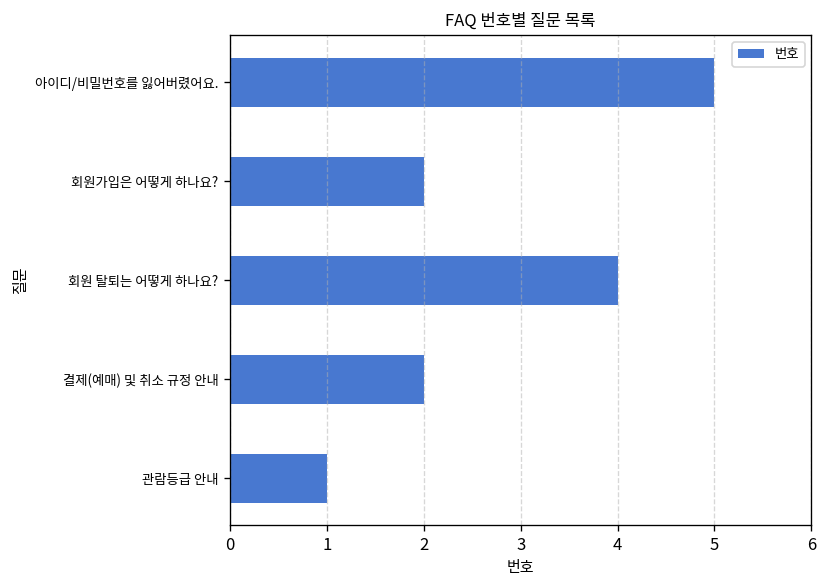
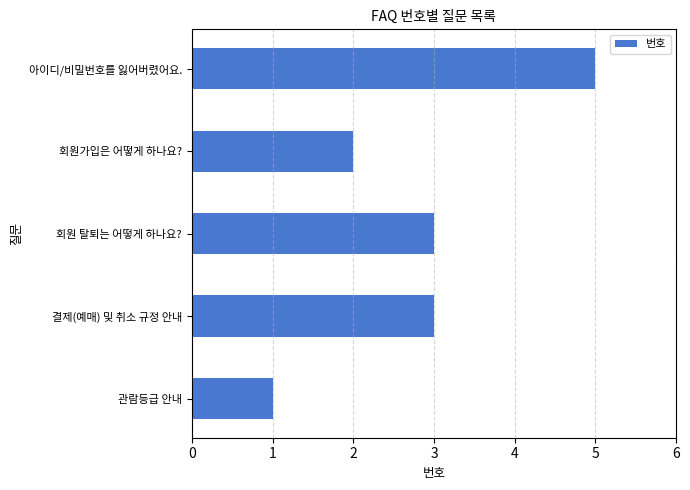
회원 탈퇴는 어떻게 하나요?: 4 -> 3
결제(예매) 및 취소 규정 안내: 2 -> 3
